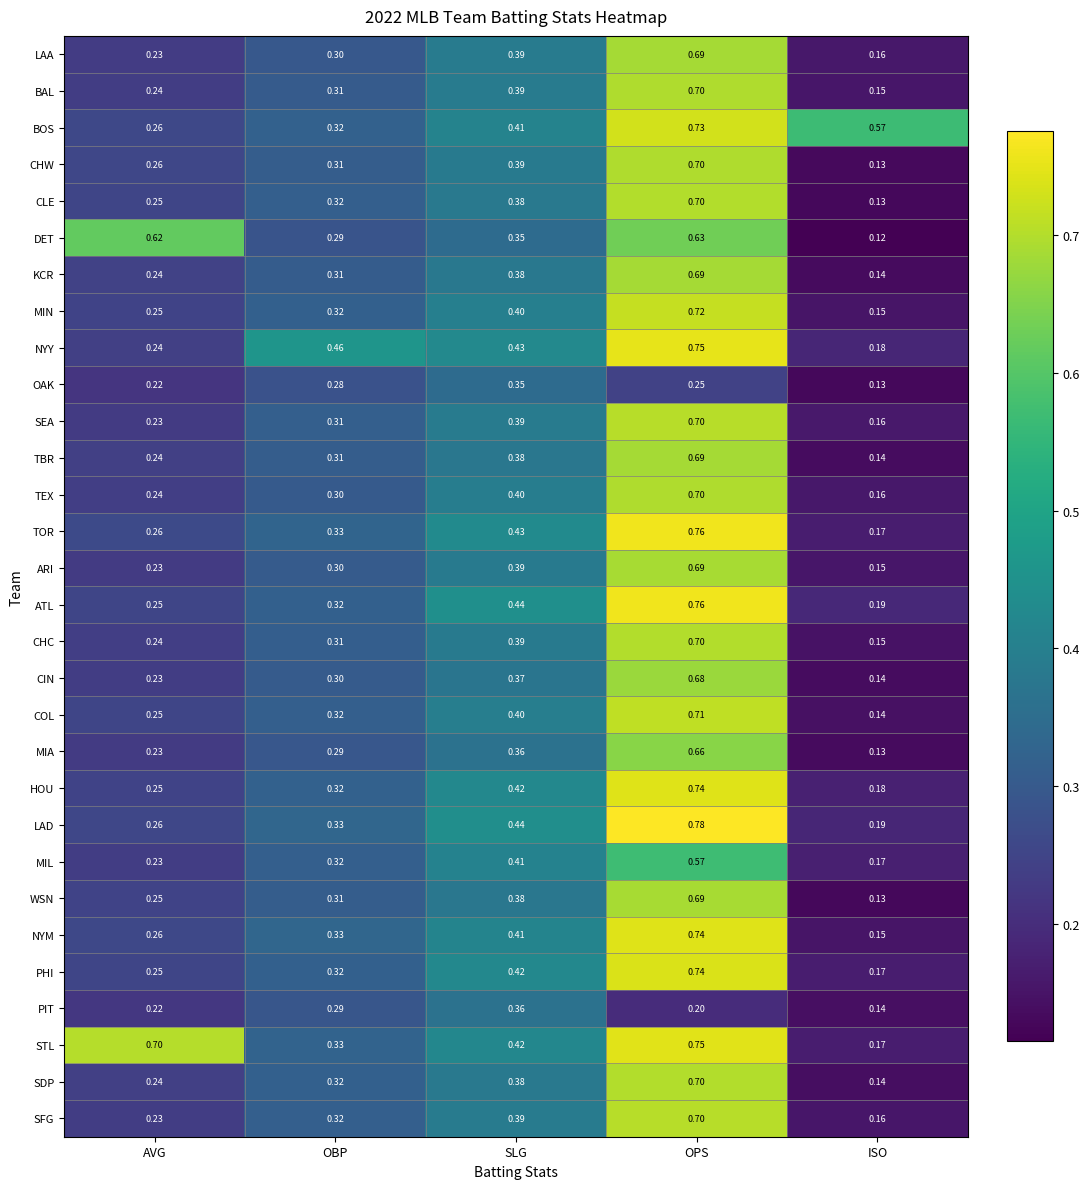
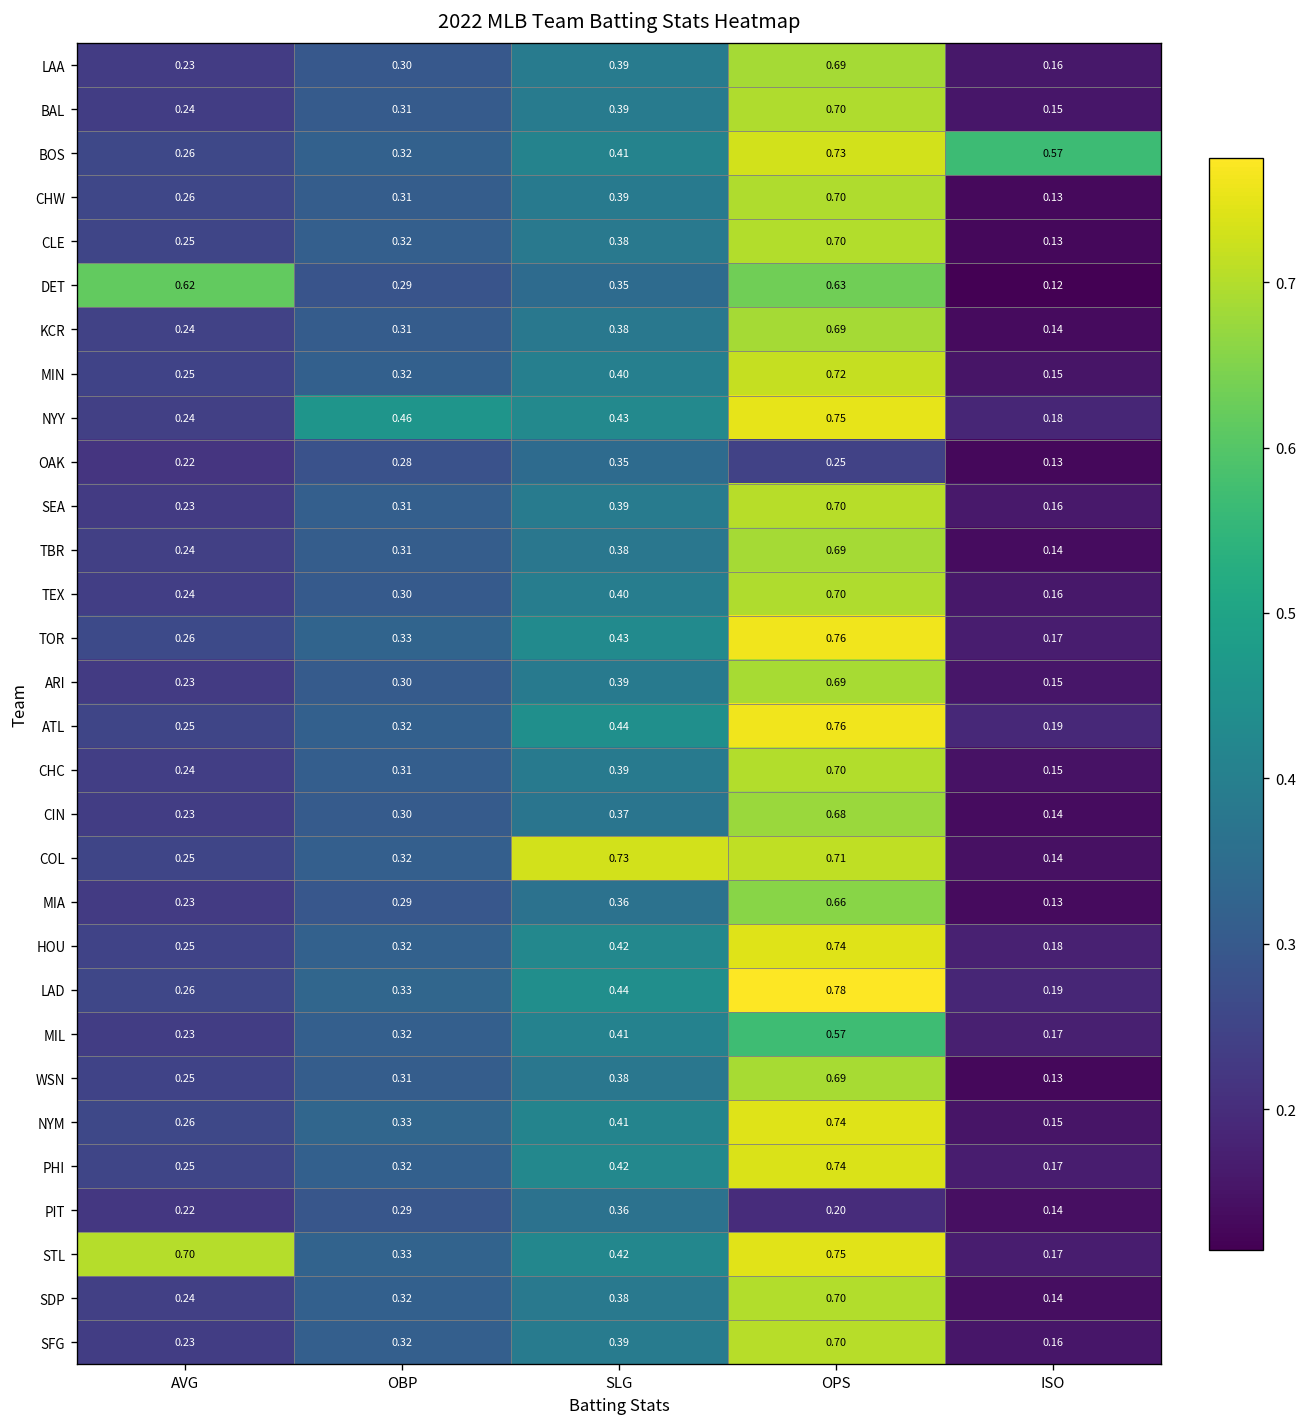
COL, SLG: 0.40 -> 0.73
